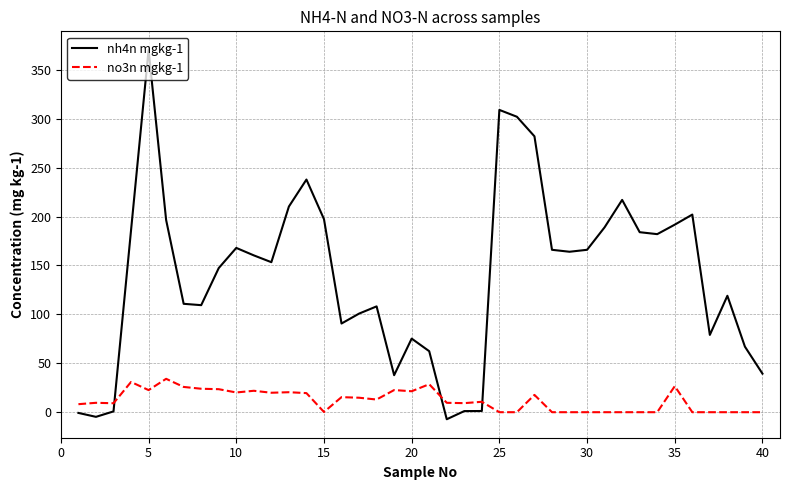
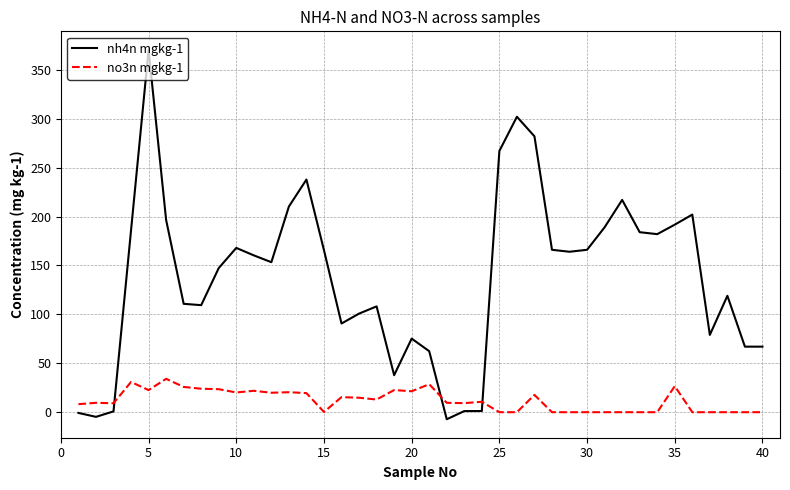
nh4n mgkg-1, 15: 200 -> 170
nh4n mgkg-1, 25: 310 -> 270
nh4n mgkg-1, 40: 40 -> 70
